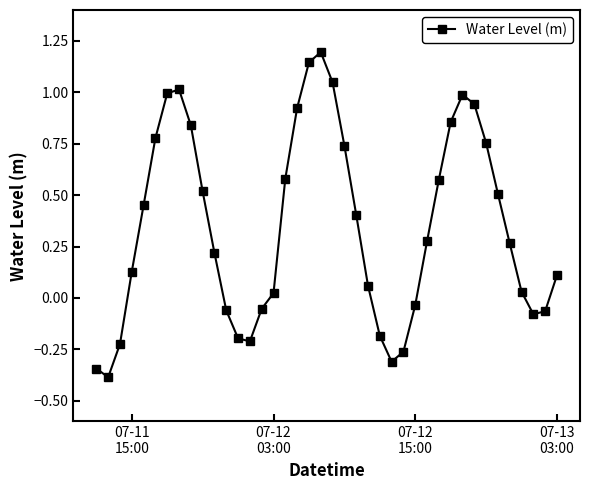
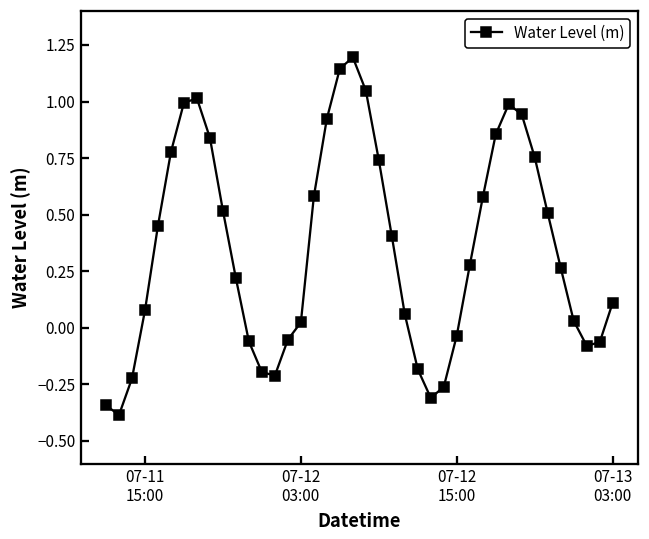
07-11 15:00: 0.13 -> 0.08
